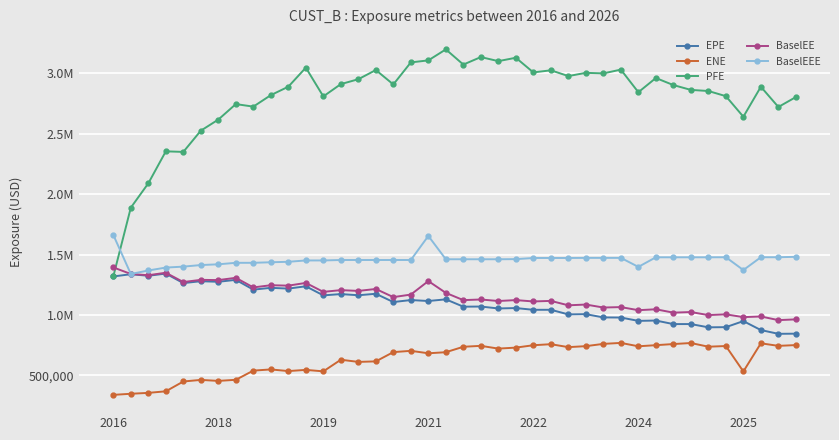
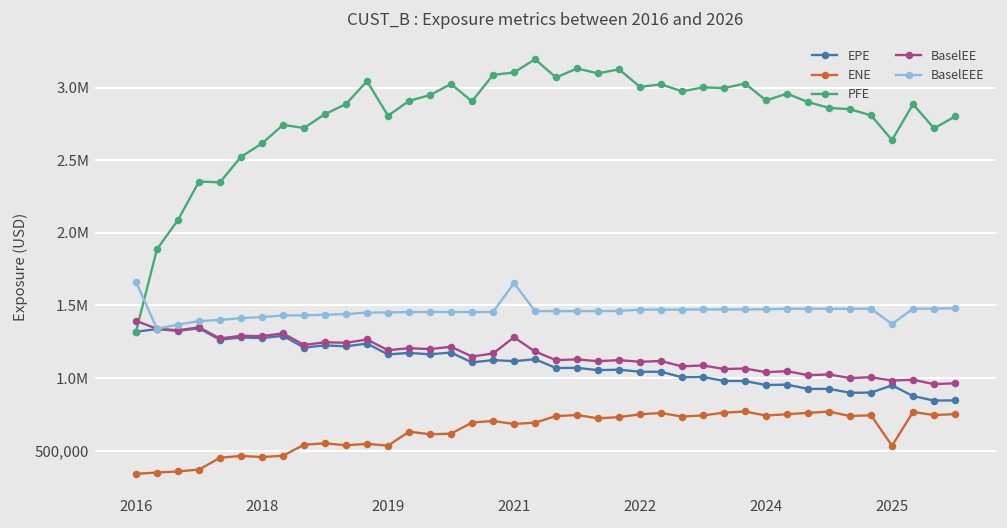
PFE, 2024: 2,840,000 -> 2,910,000
BaselEEE, 2024: 1,400,000 -> 1,470,000
